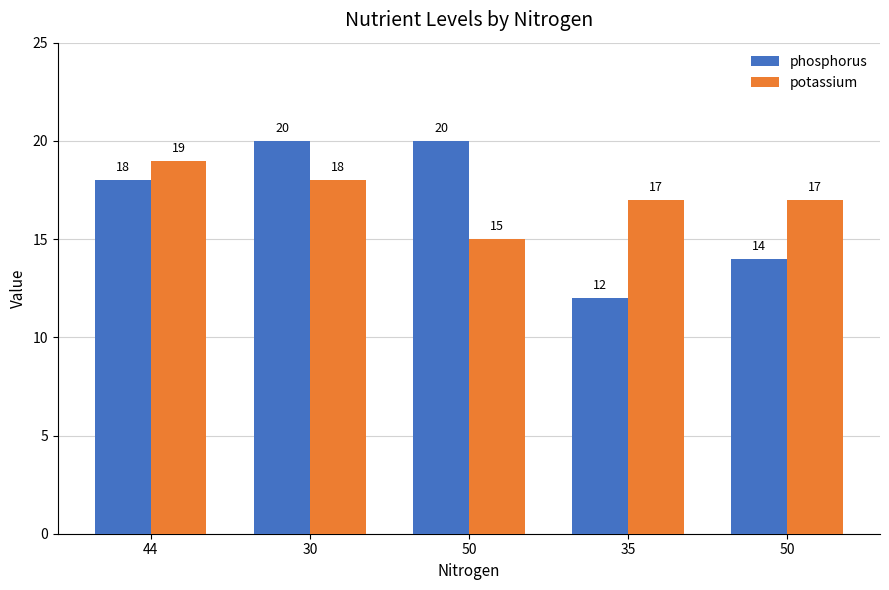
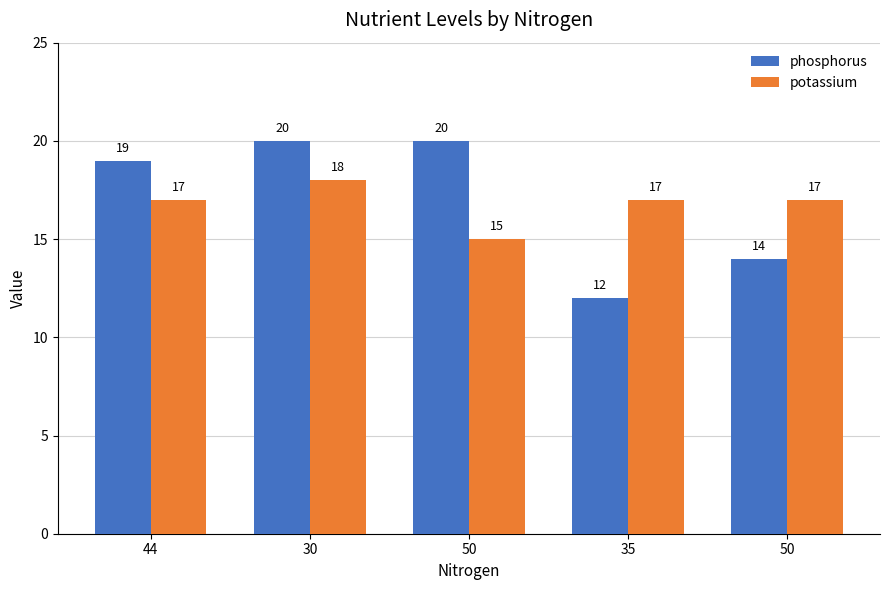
phosphorus, 44: 18 -> 19
potassium, 44: 19 -> 17
